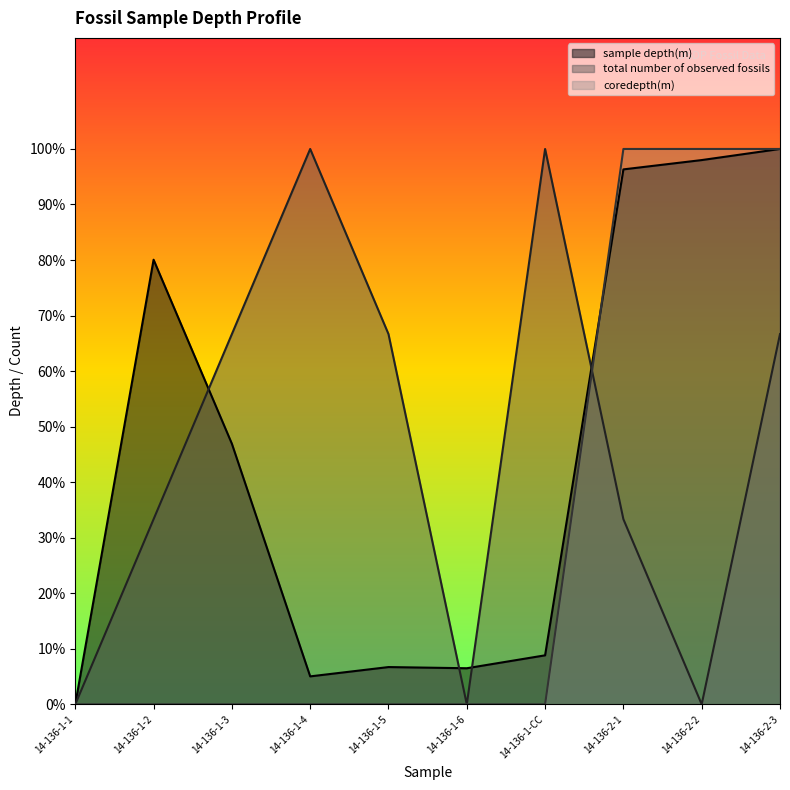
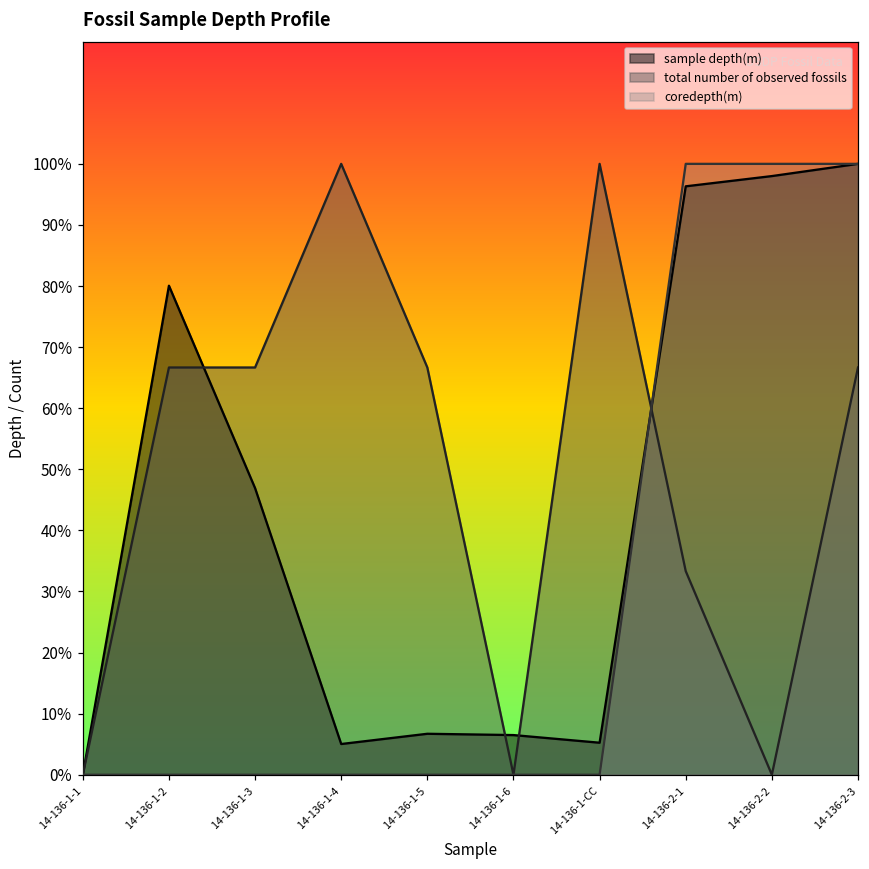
total number of observed fossils, 14-136-1-2: 33% -> 67%
sample depth(m), 14-136-1-CC: 9% -> 5%
